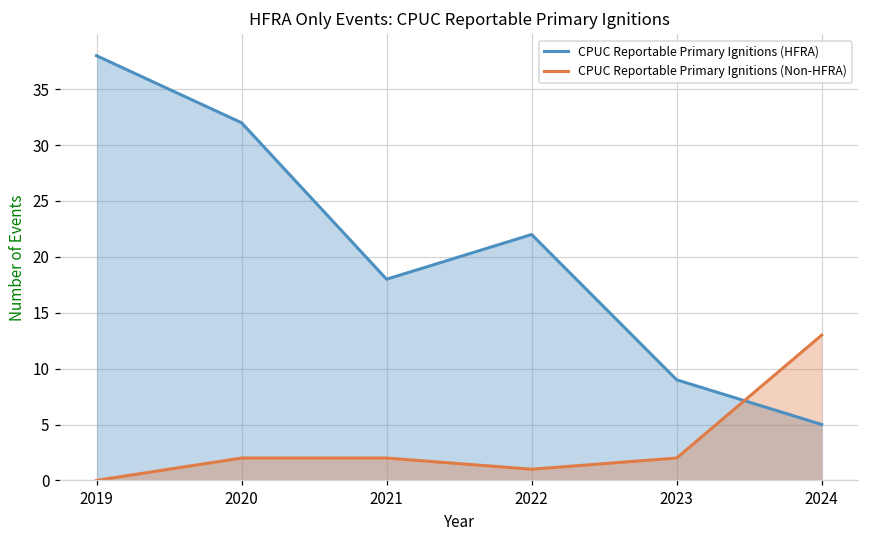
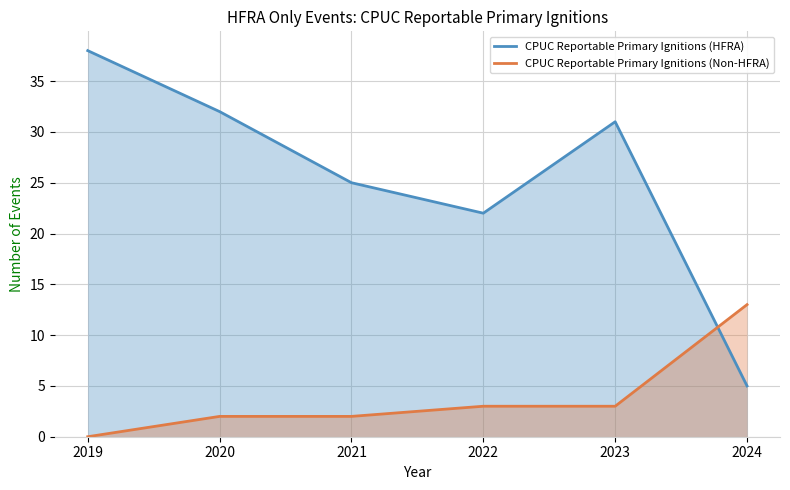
CPUC Reportable Primary Ignitions (HFRA), 2021: 18 -> 25
CPUC Reportable Primary Ignitions (Non-HFRA), 2022: 1 -> 3
CPUC Reportable Primary Ignitions (HFRA), 2023: 9 -> 31
CPUC Reportable Primary Ignitions (Non-HFRA), 2023: 2 -> 3
